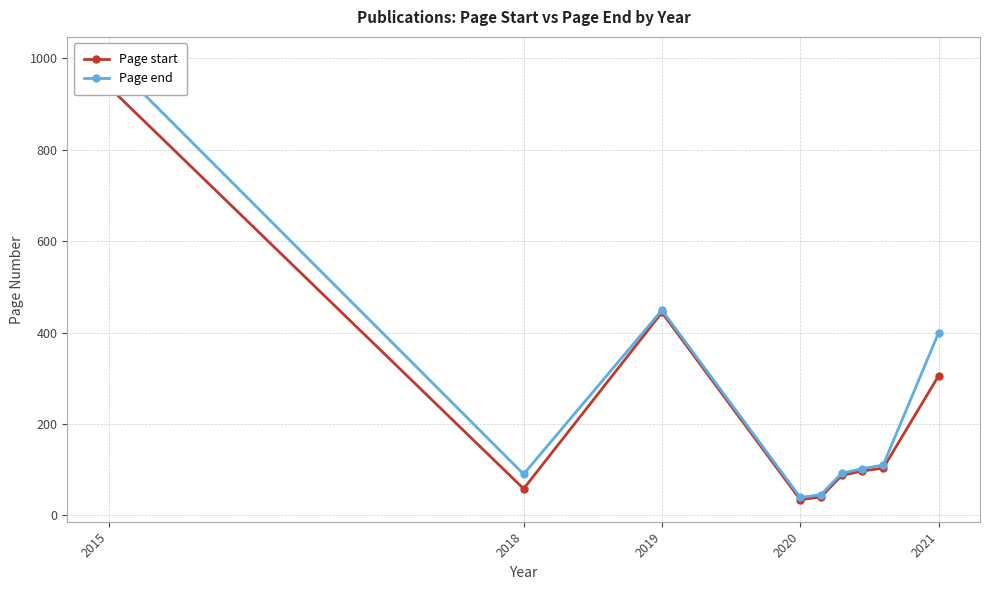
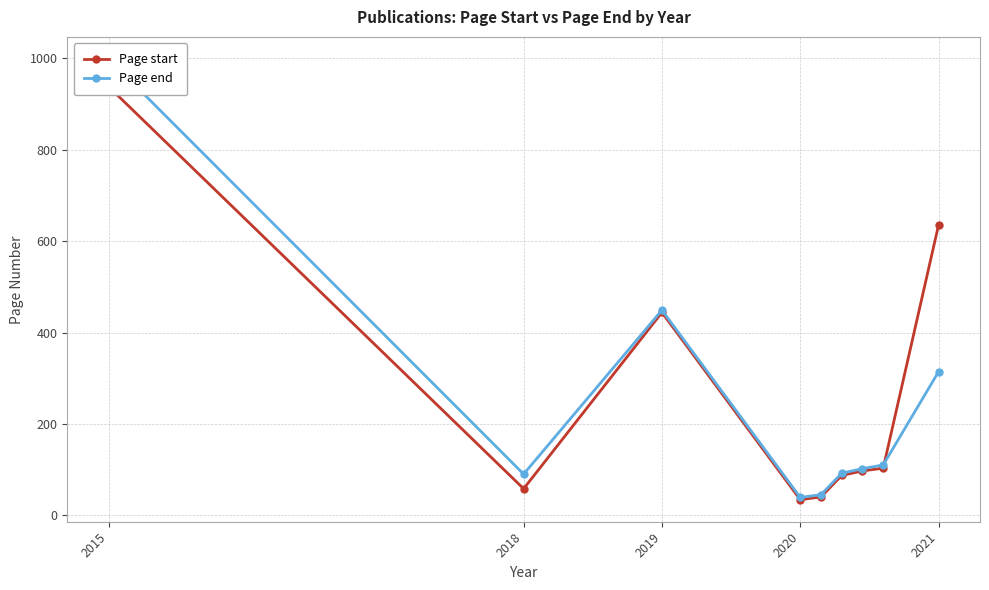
Page start, 2021: 310 -> 640
Page end, 2021: 400 -> 310
